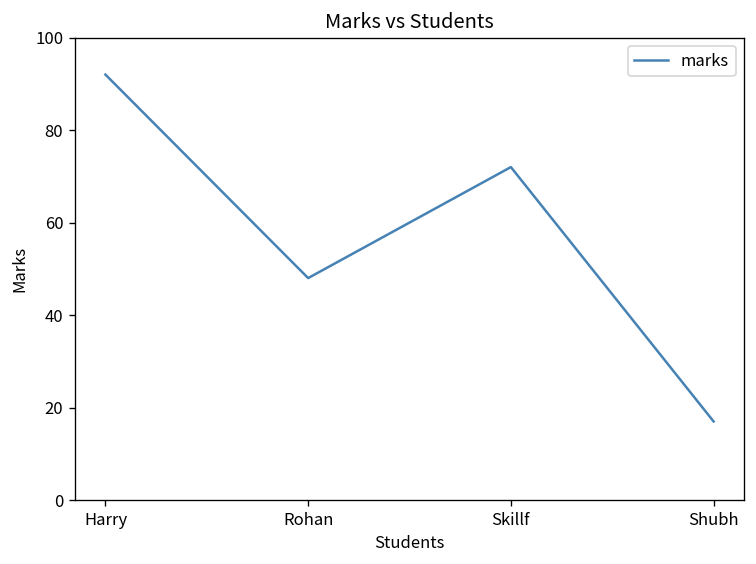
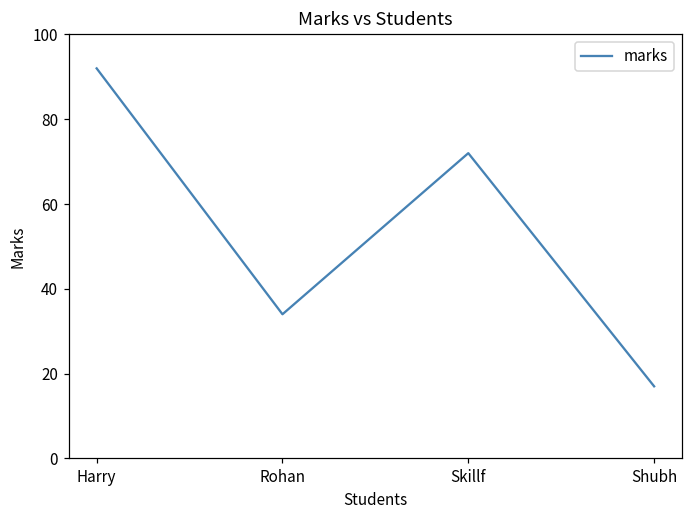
Rohan: 48 -> 34
